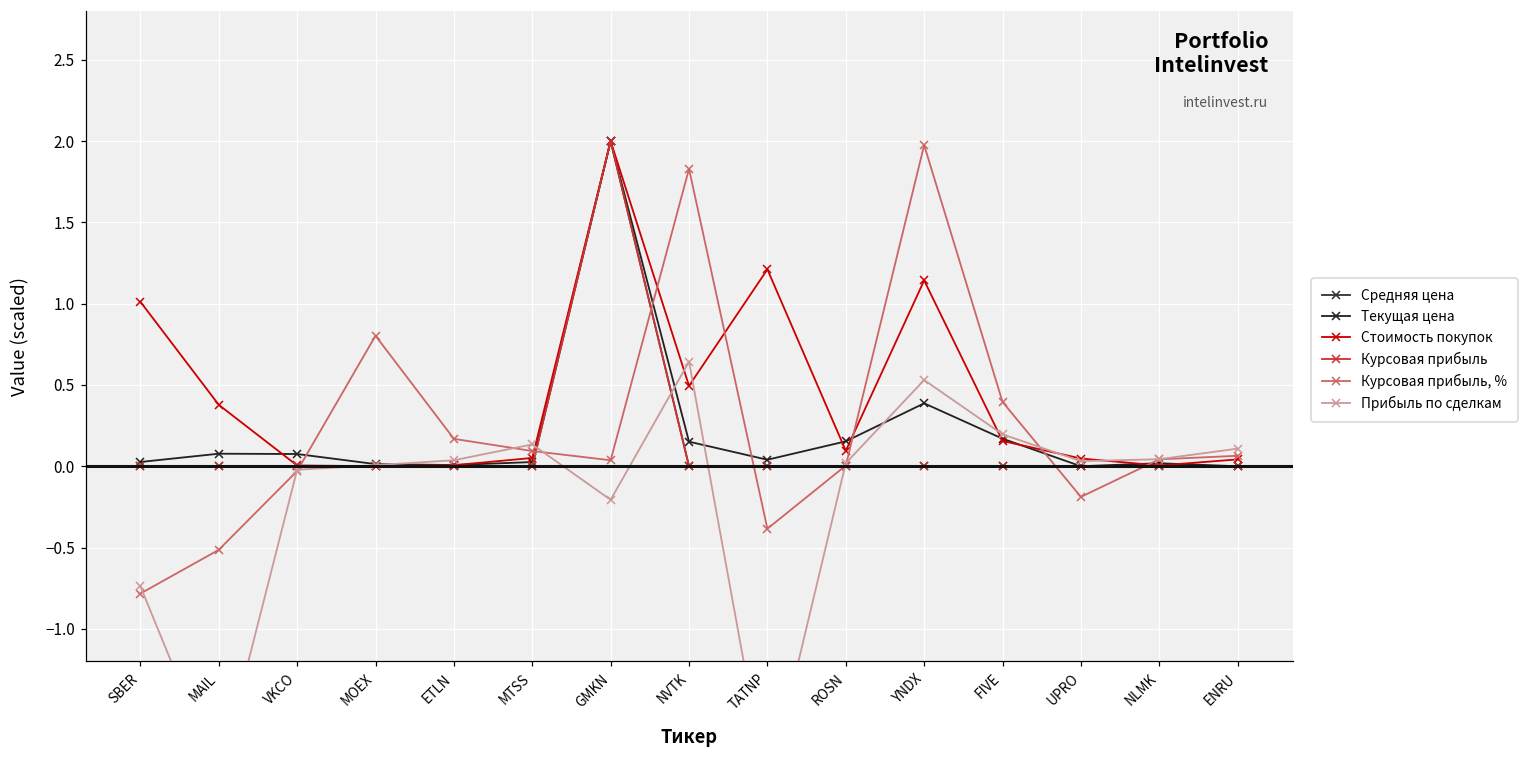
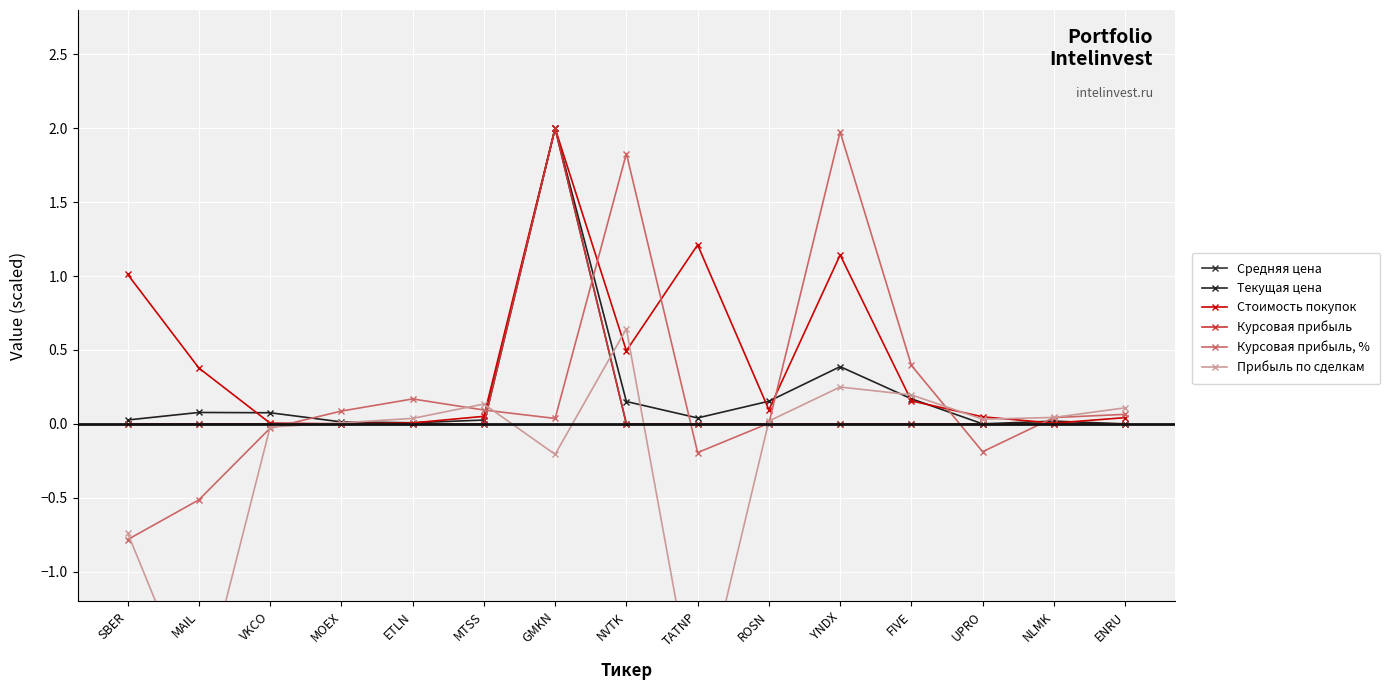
Курсовая прибыль, %, MOEX: 0.80 -> 0.09
Курсовая прибыль, %, TATNP: -0.38 -> -0.19
Прибыль по сделкам, YNDX: 0.53 -> 0.25
